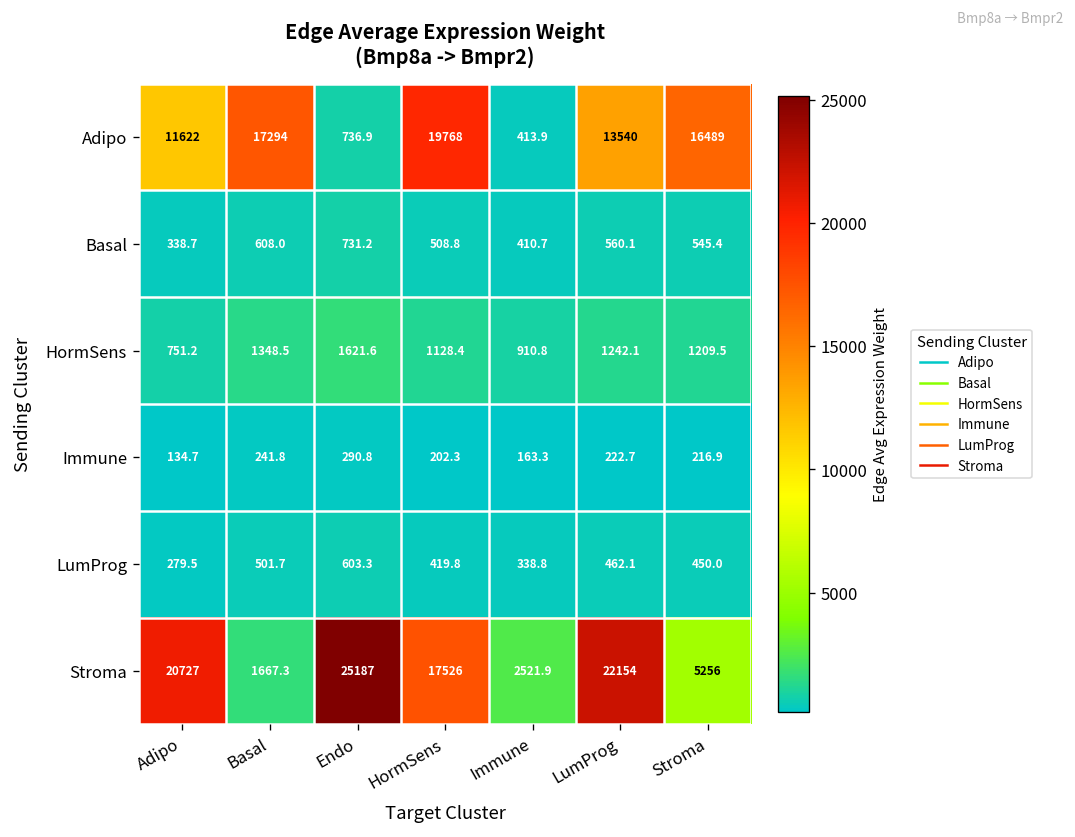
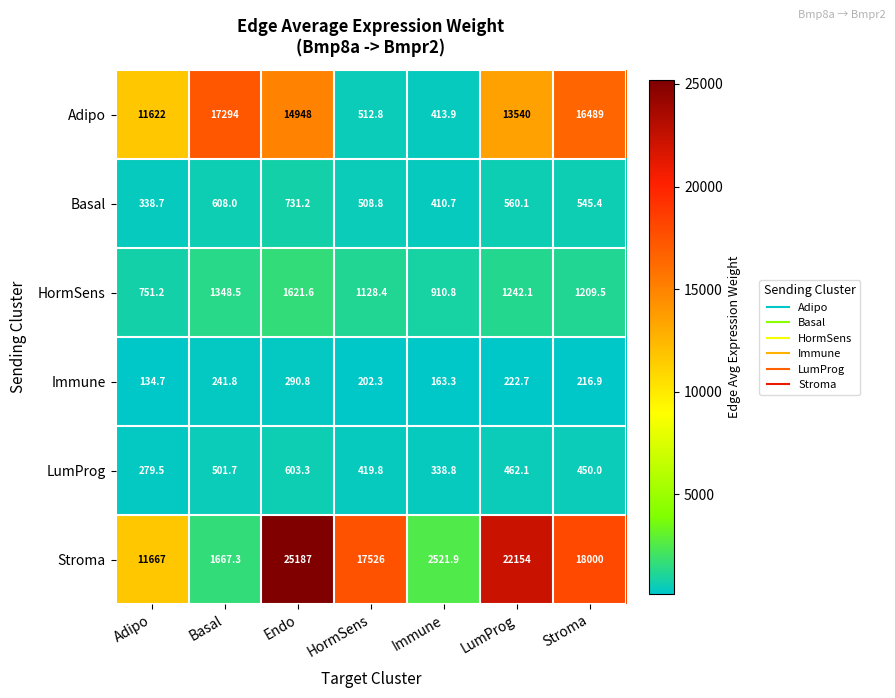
Adipo, Endo: 736.9 -> 14948
Adipo, HormSens: 19768 -> 512.8
Stroma, Adipo: 20727 -> 11667
Stroma, Stroma: 5256 -> 18000
